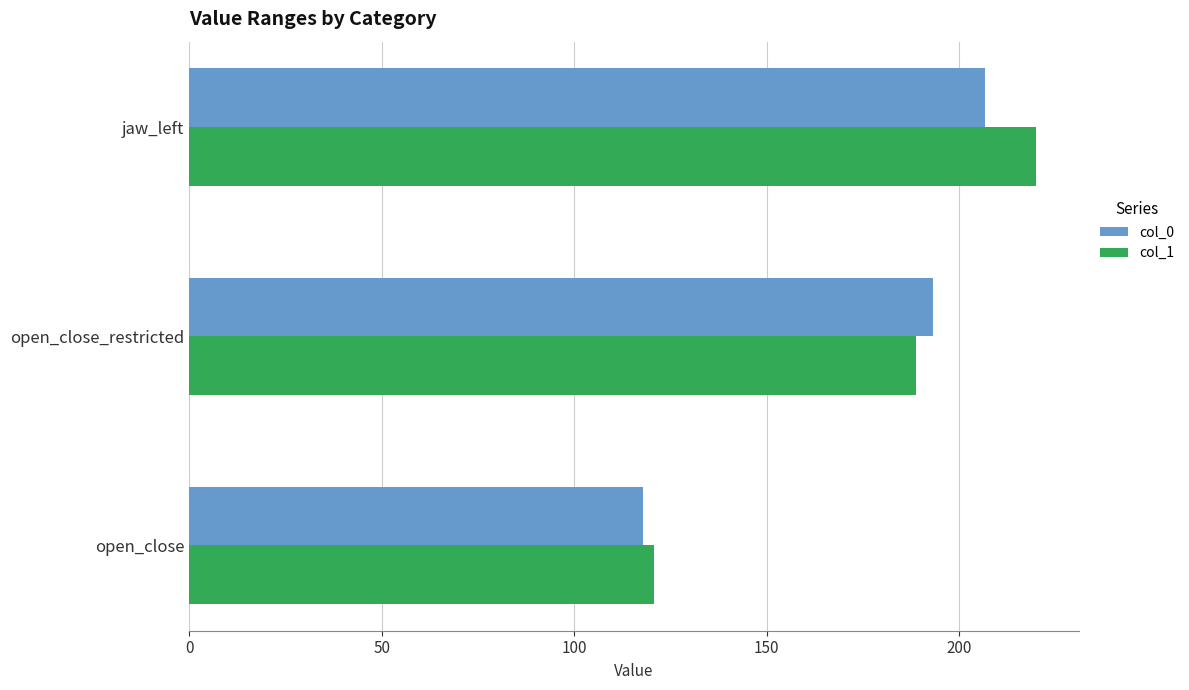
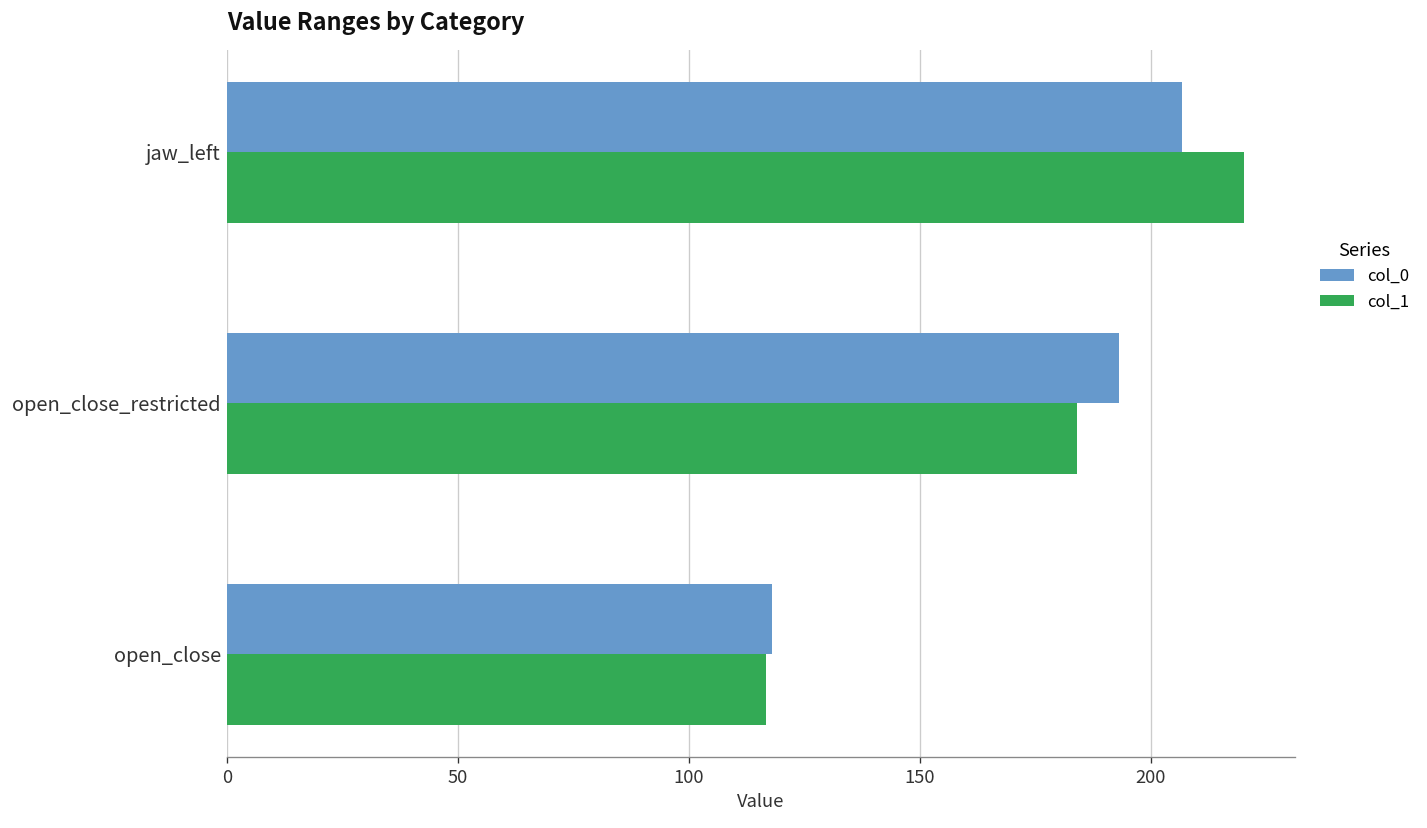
col_1, open_close_restricted: 189 -> 184
col_1, open_close: 121 -> 117
